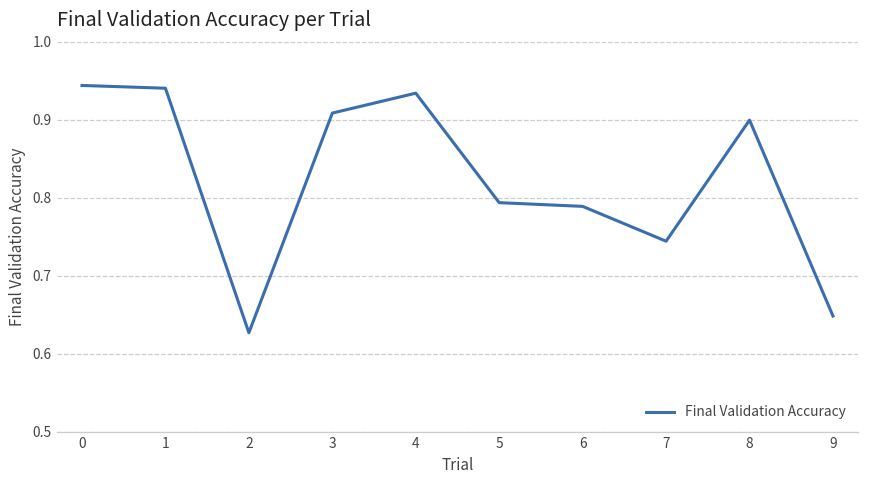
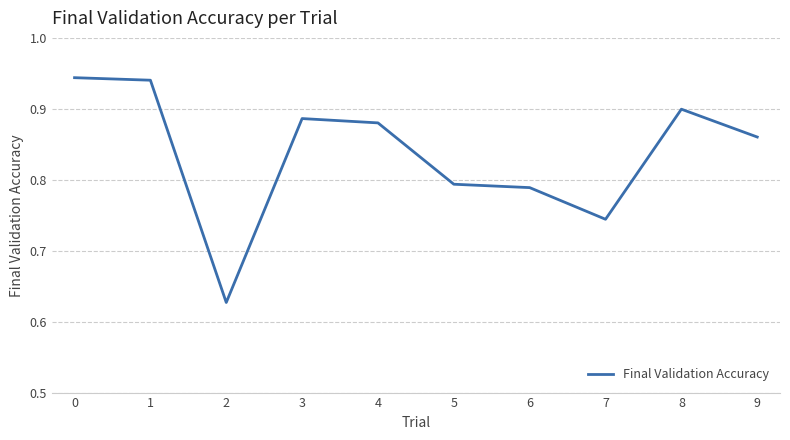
3: 0.91 -> 0.89
4: 0.93 -> 0.88
9: 0.65 -> 0.86
